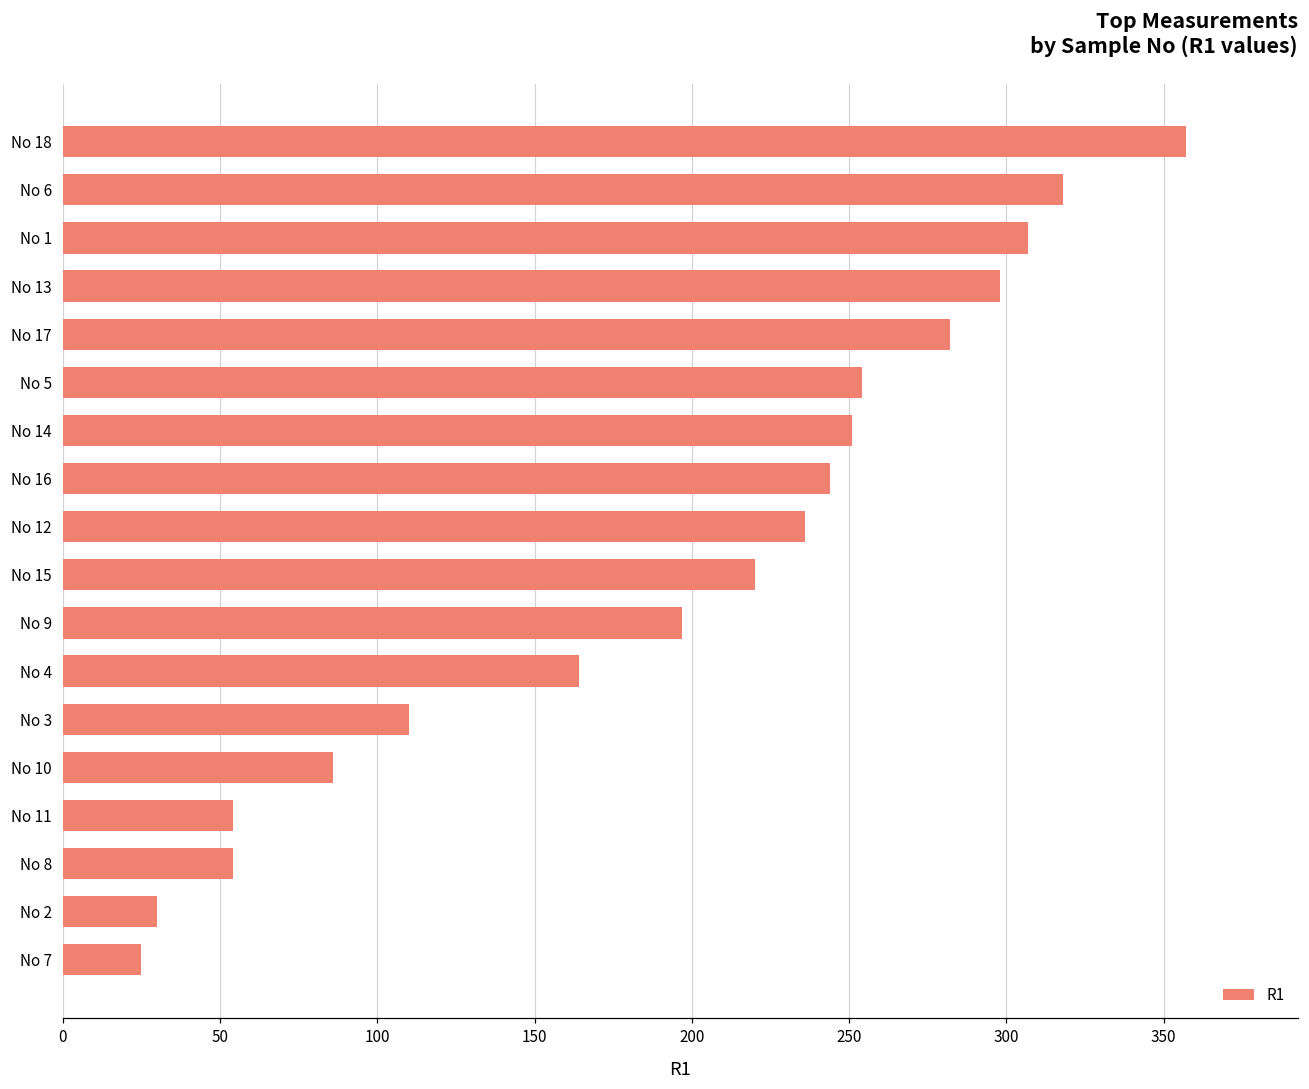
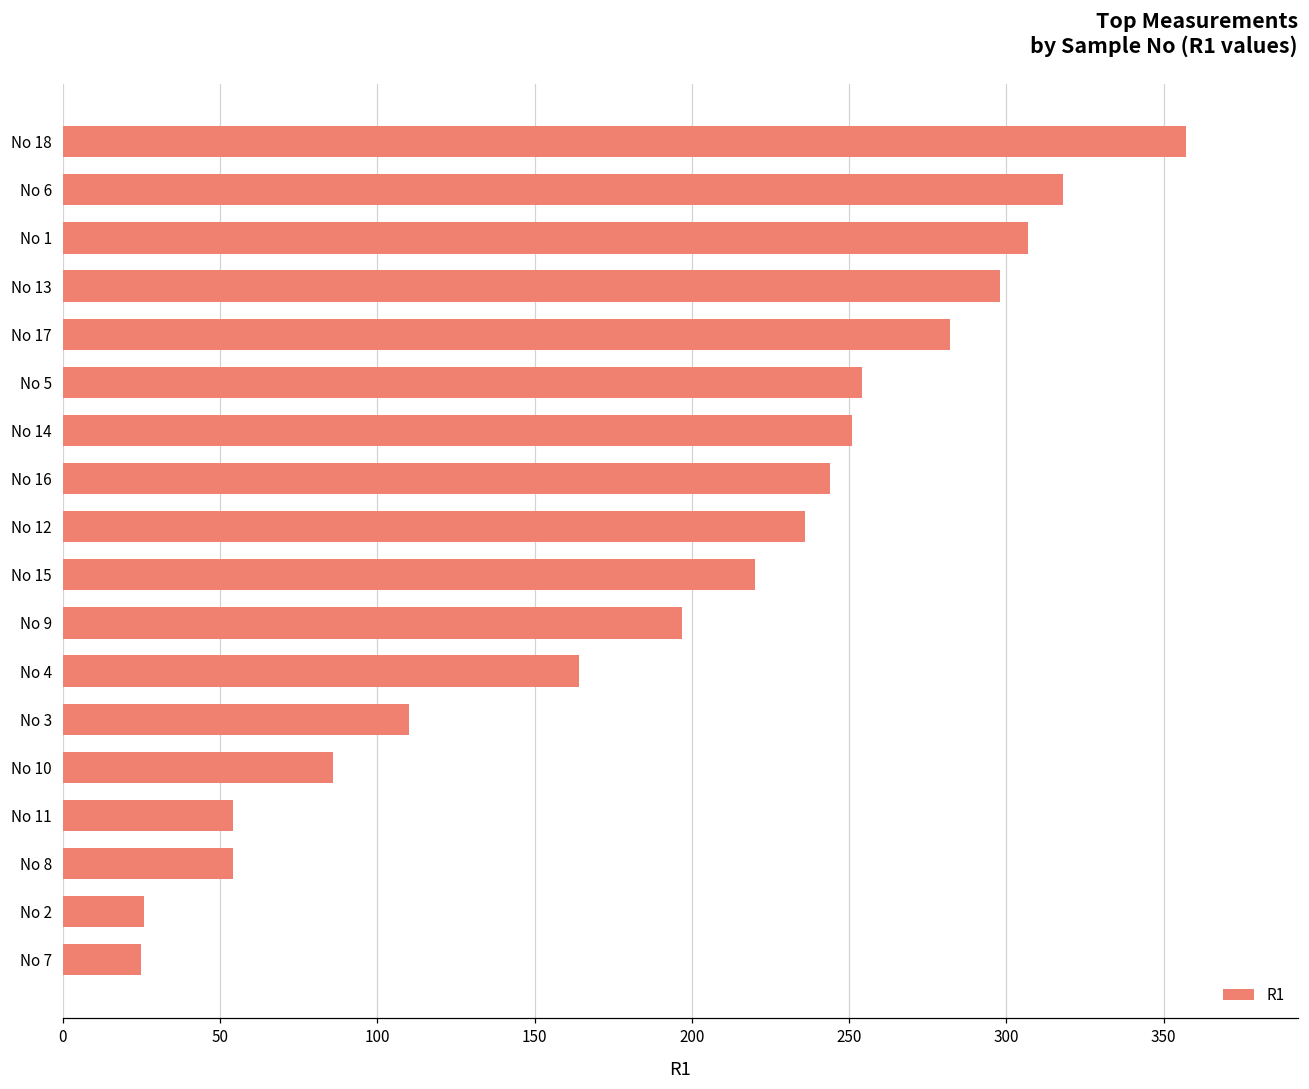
No 2: 30 -> 26
